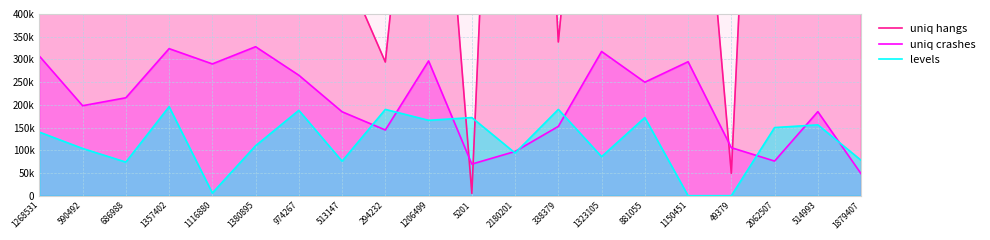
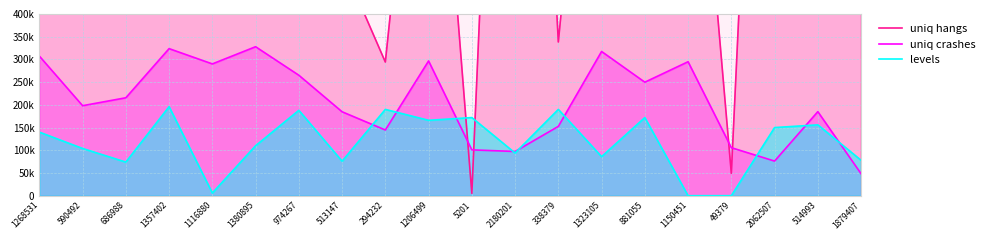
uniq crashes, 5201: 70000 -> 100000
